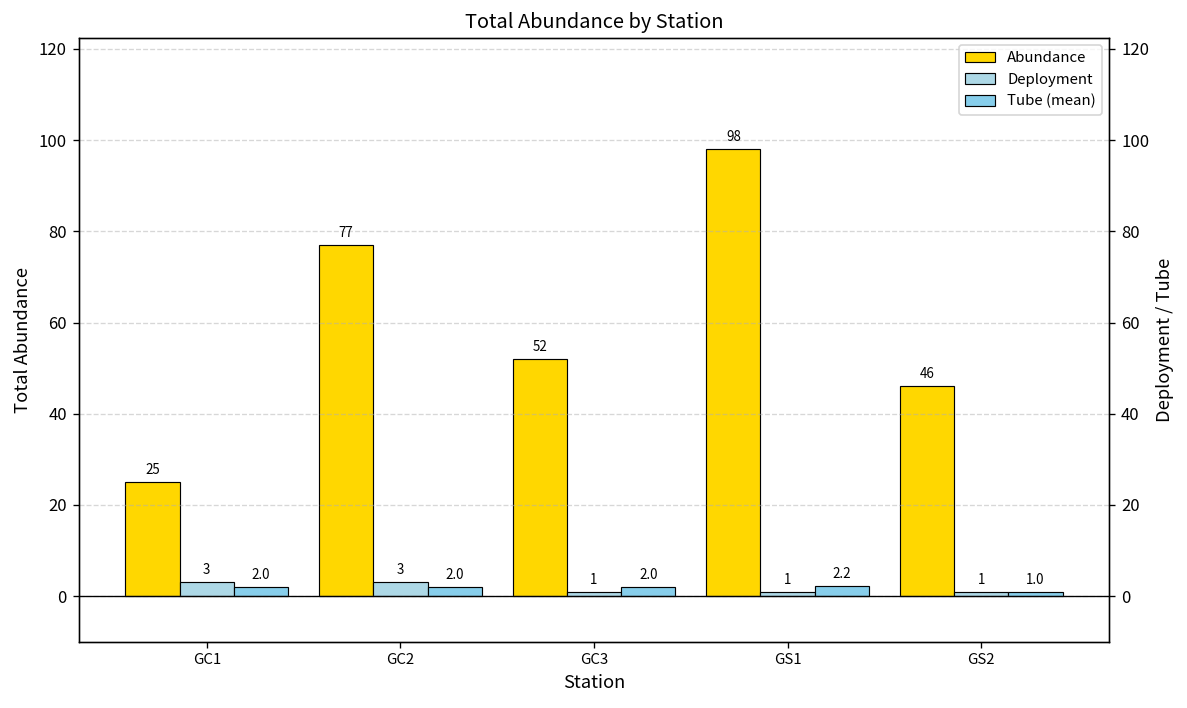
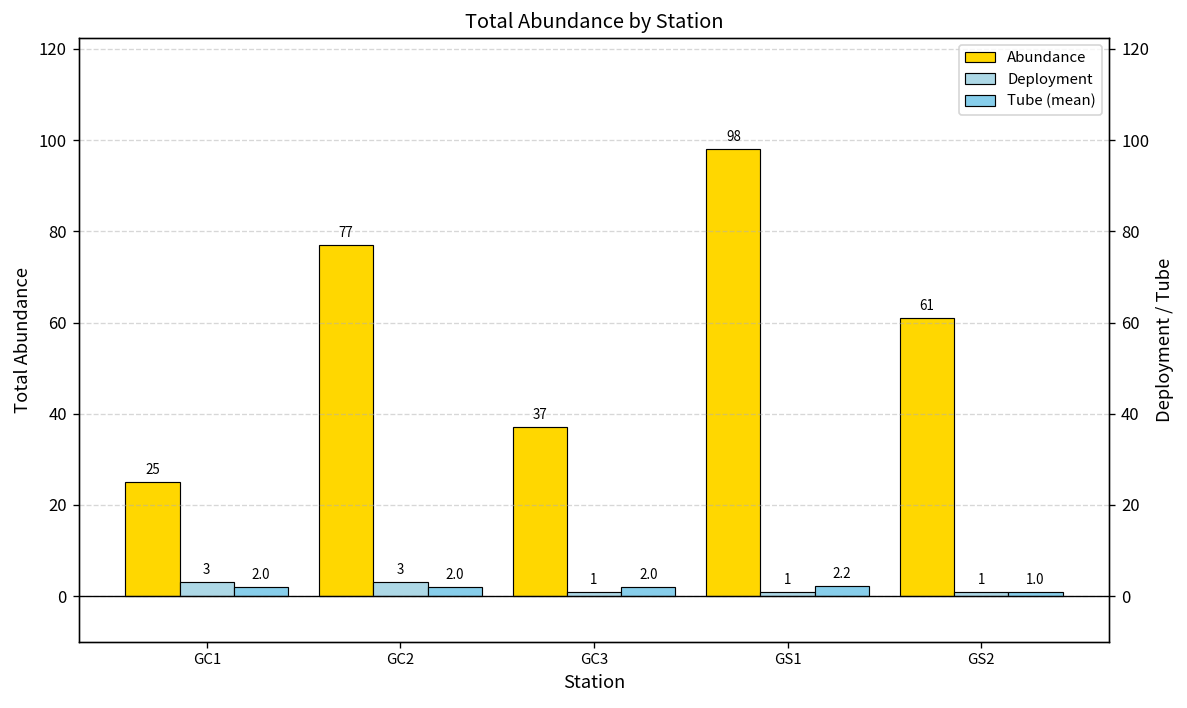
Abundance, GC3: 52 -> 37
Abundance, GS2: 46 -> 61
